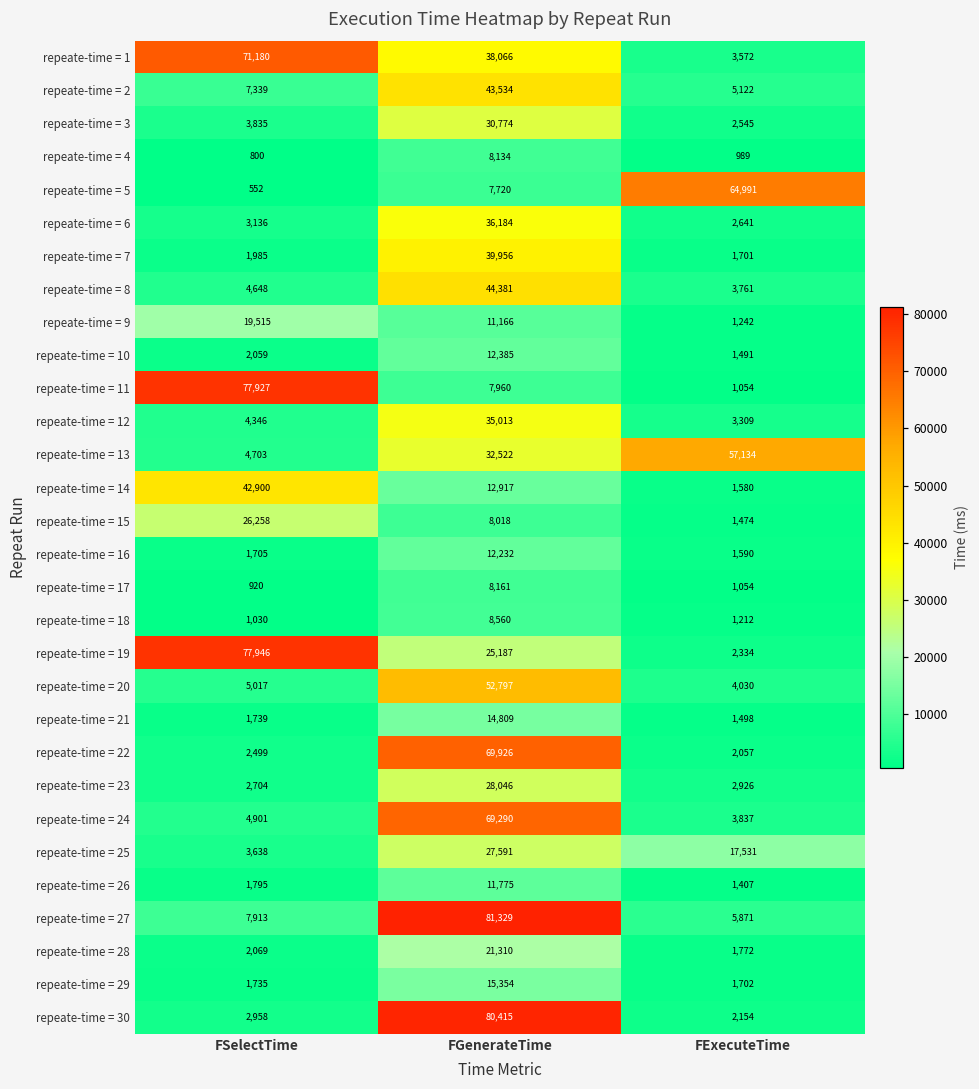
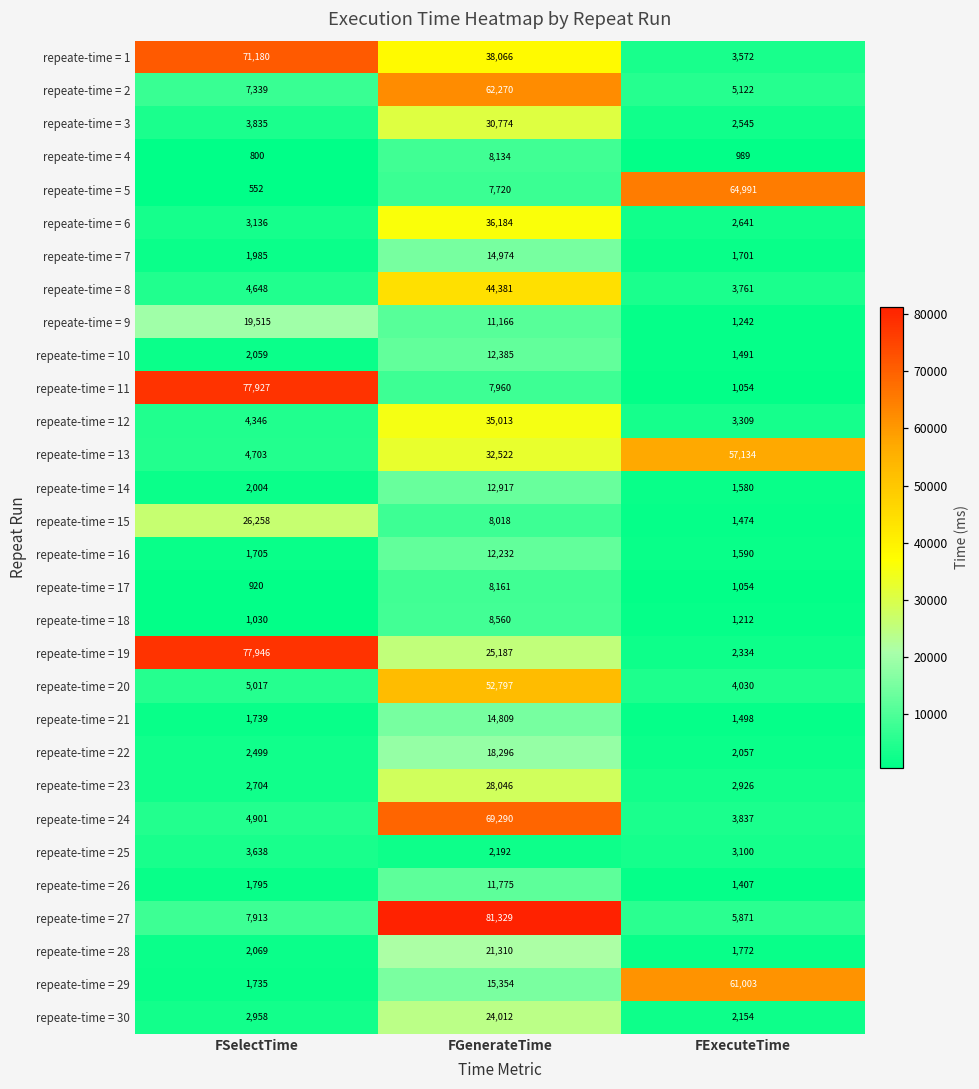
repeate-time = 2, FGenerateTime: 43,534 -> 62,270
repeate-time = 7, FGenerateTime: 39,956 -> 14,974
repeate-time = 14, FSelectTime: 42,900 -> 2,004
repeate-time = 22, FGenerateTime: 69,926 -> 18,296
repeate-time = 25, FGenerateTime: 27,591 -> 2,192
repeate-time = 25, FExecuteTime: 17,531 -> 3,100
repeate-time = 29, FExecuteTime: 1,702 -> 61,003
repeate-time = 30, FGenerateTime: 80,415 -> 24,012
